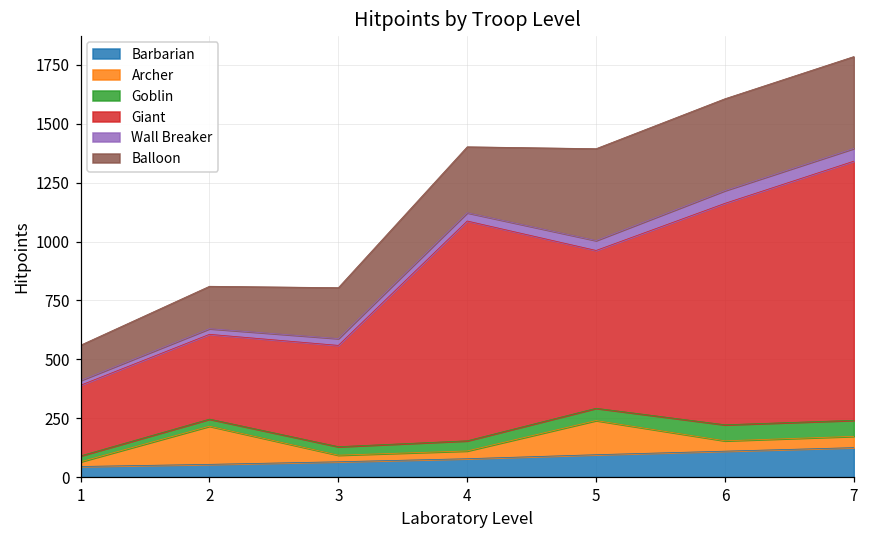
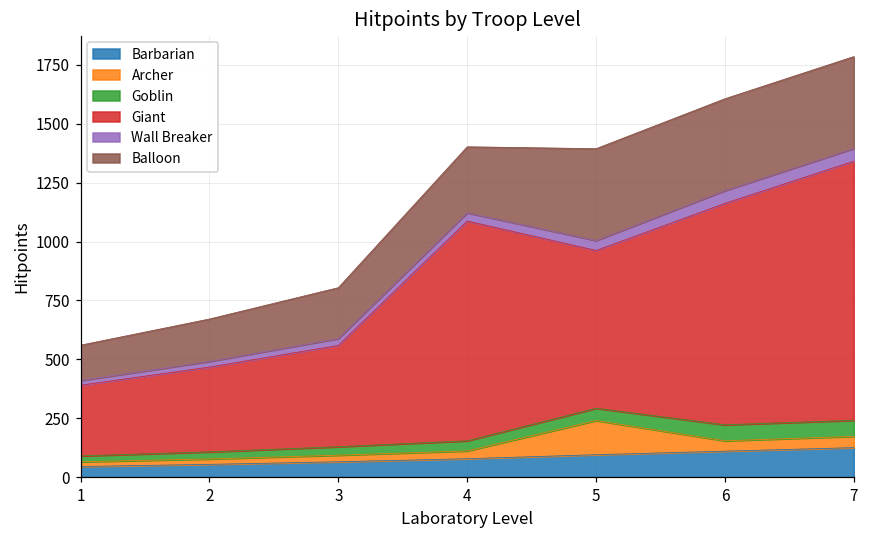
Archer, 2: 160 -> 20
